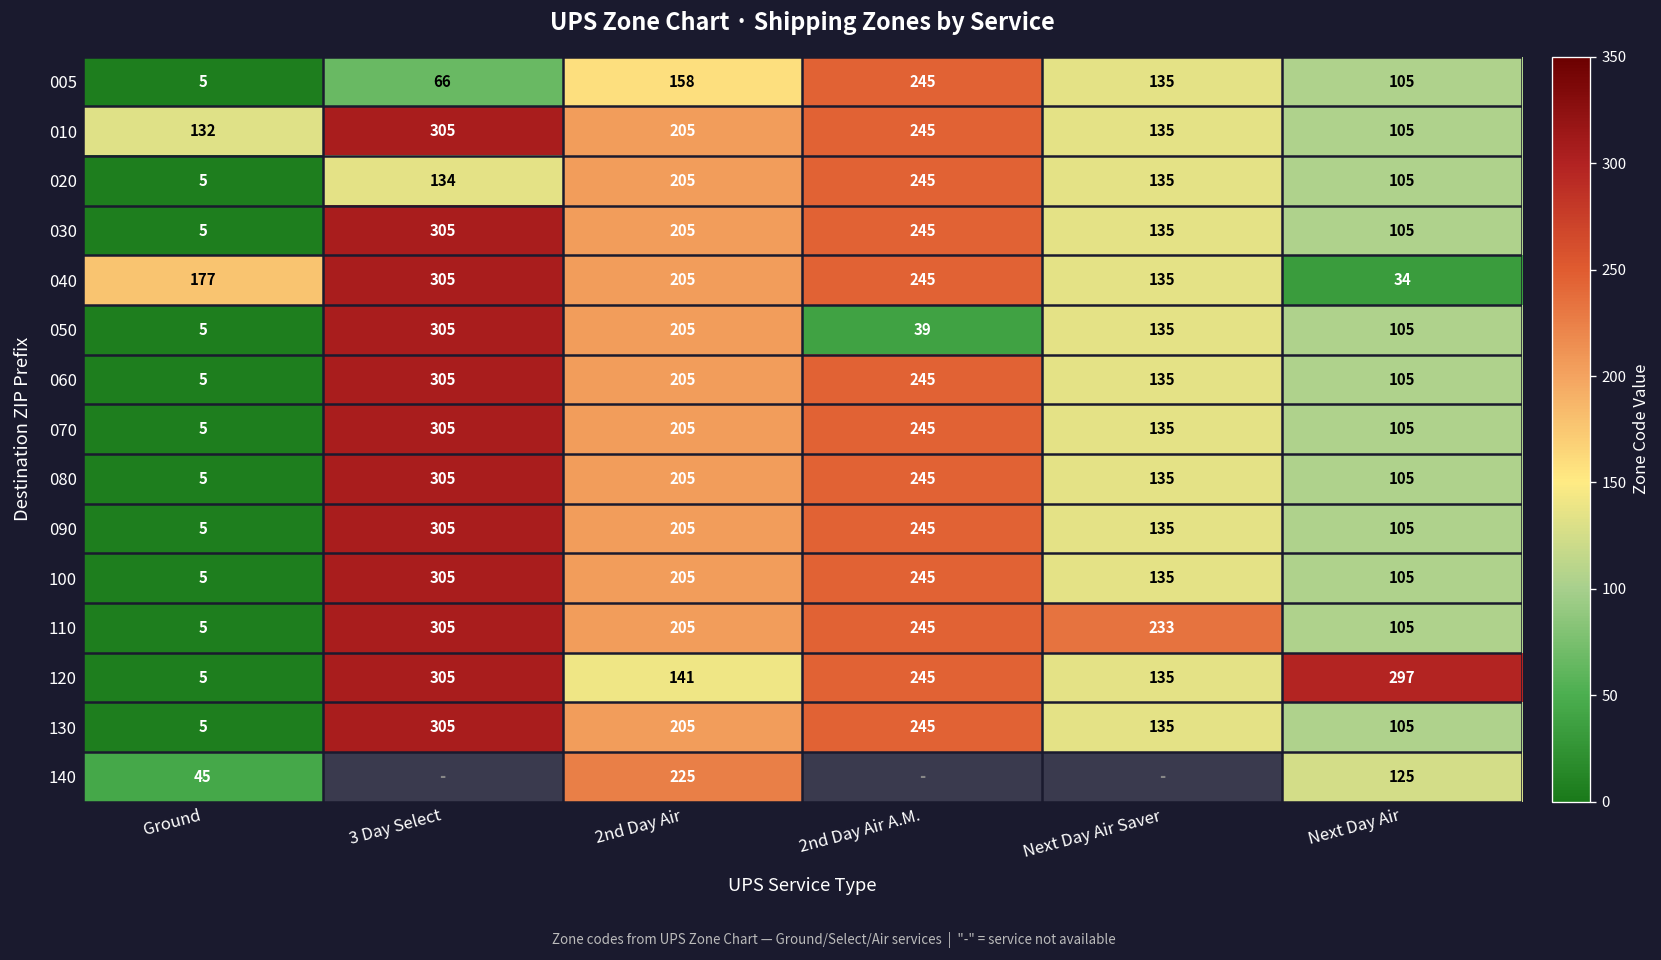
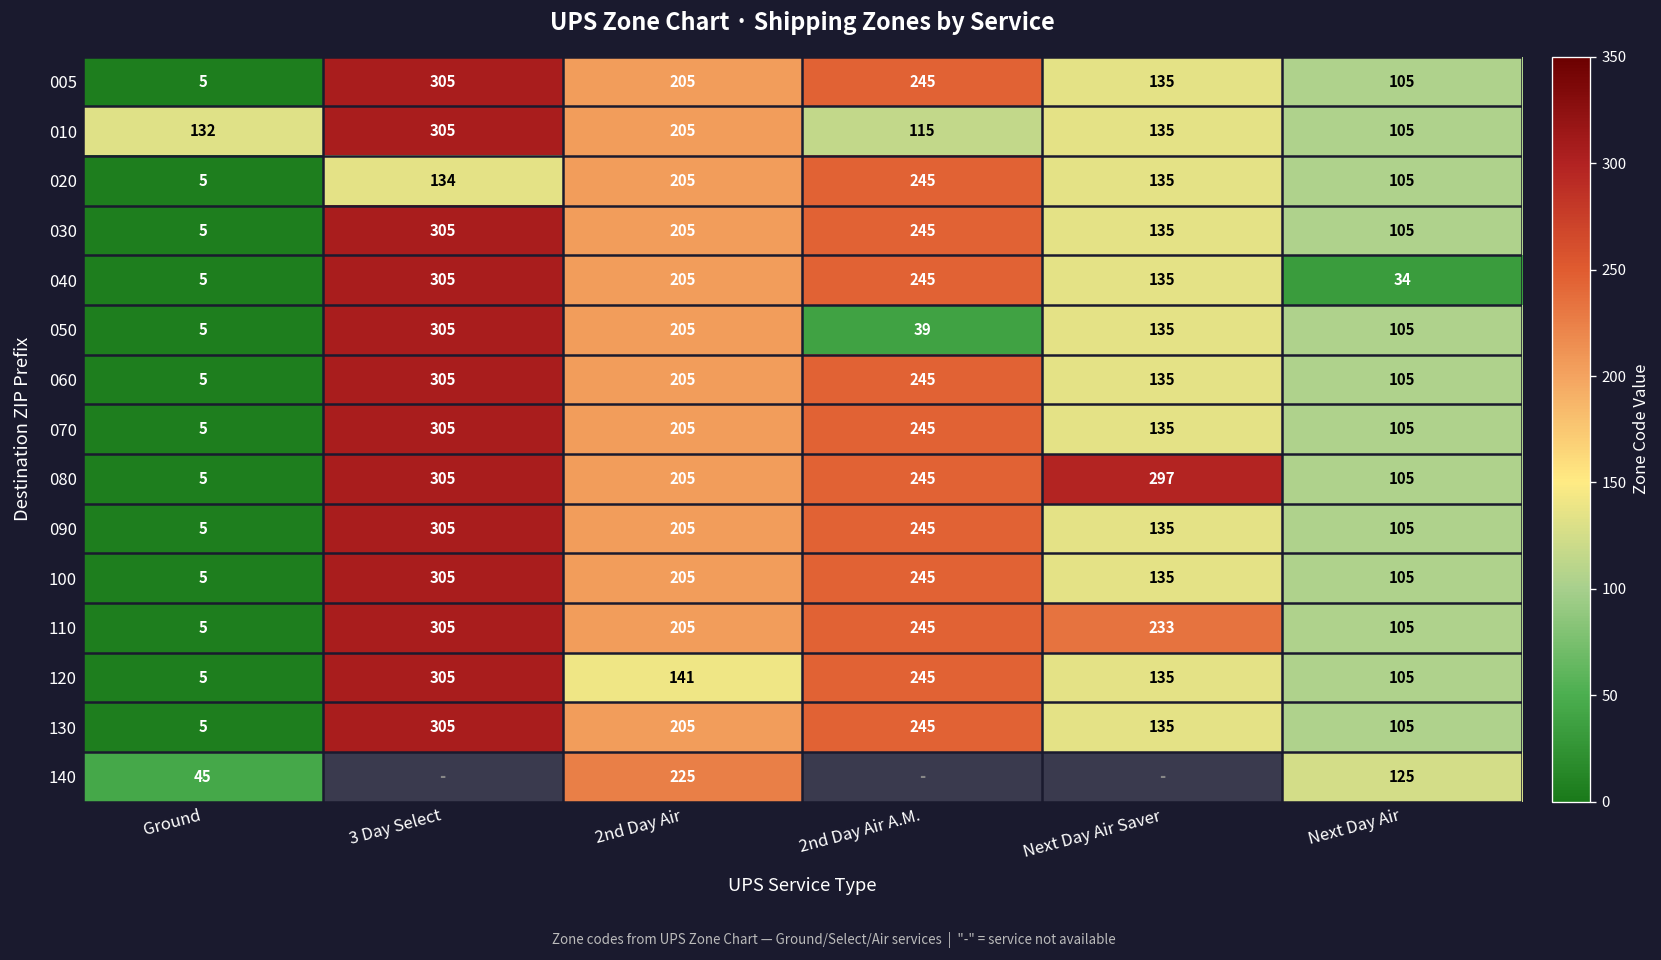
005, 3 Day Select: 66 -> 305
005, 2nd Day Air: 158 -> 205
010, 2nd Day Air A.M.: 245 -> 115
040, Ground: 177 -> 5
080, Next Day Air Saver: 135 -> 297
120, Next Day Air: 297 -> 105
